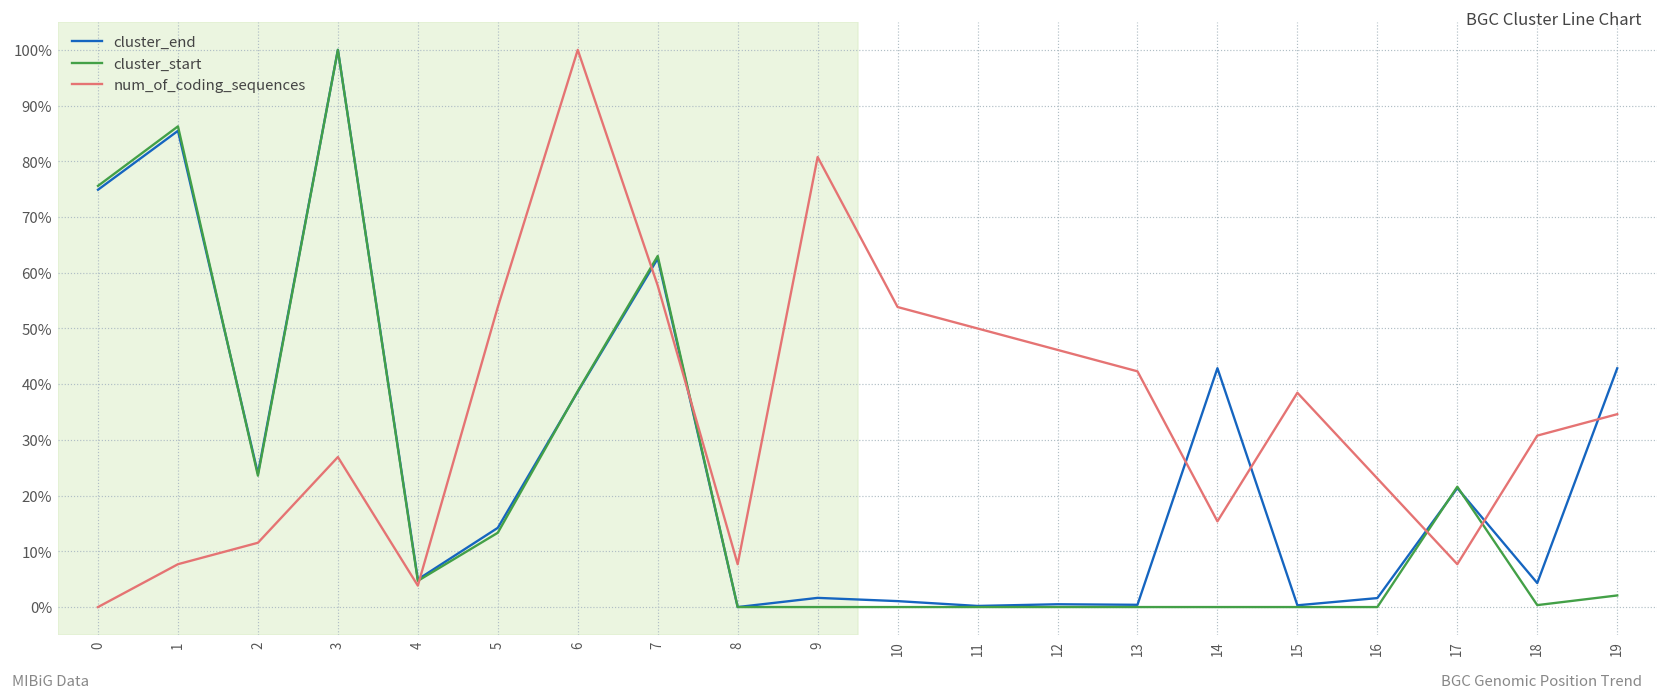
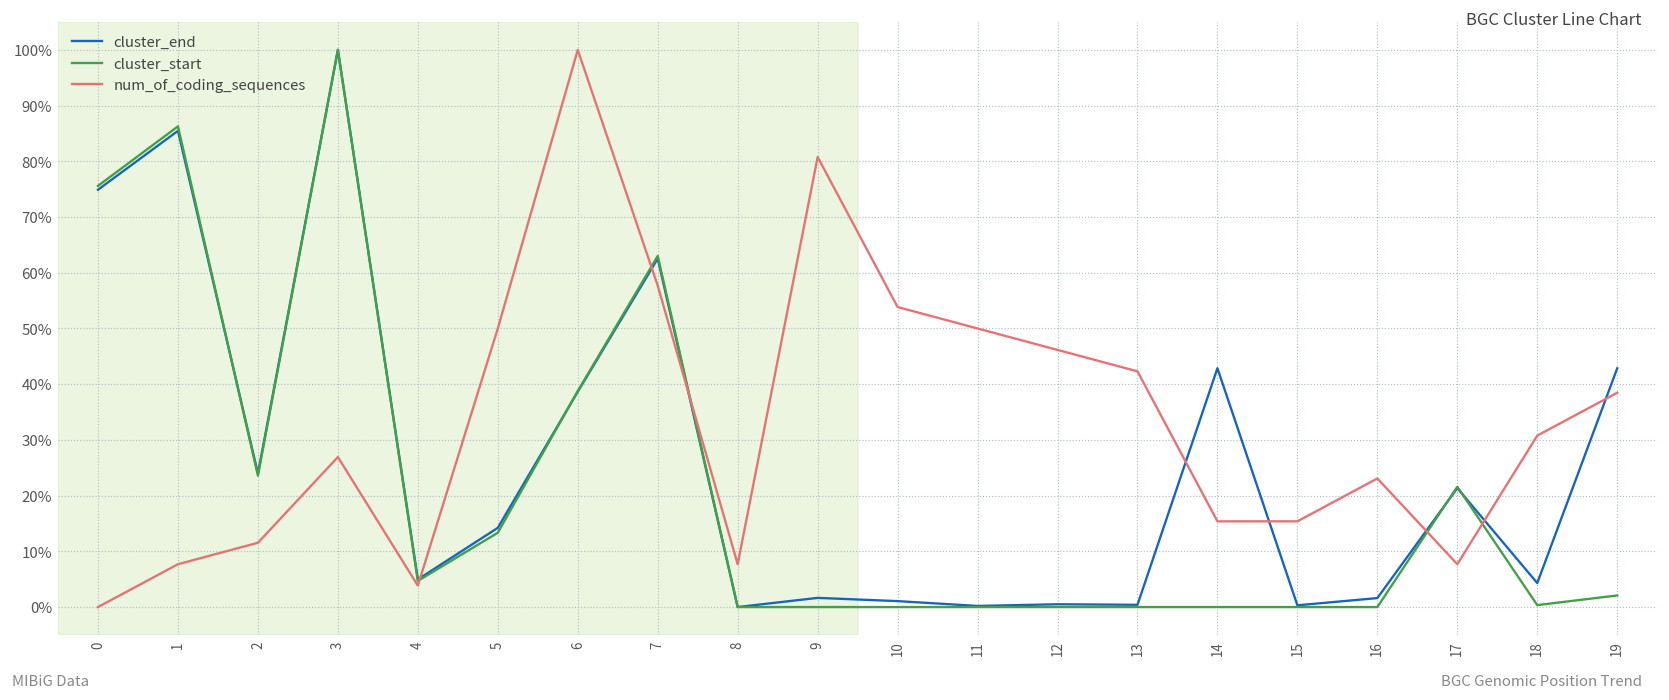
num_of_coding_sequences, 5: 54% -> 50%
num_of_coding_sequences, 15: 38% -> 15%
num_of_coding_sequences, 19: 35% -> 38%
